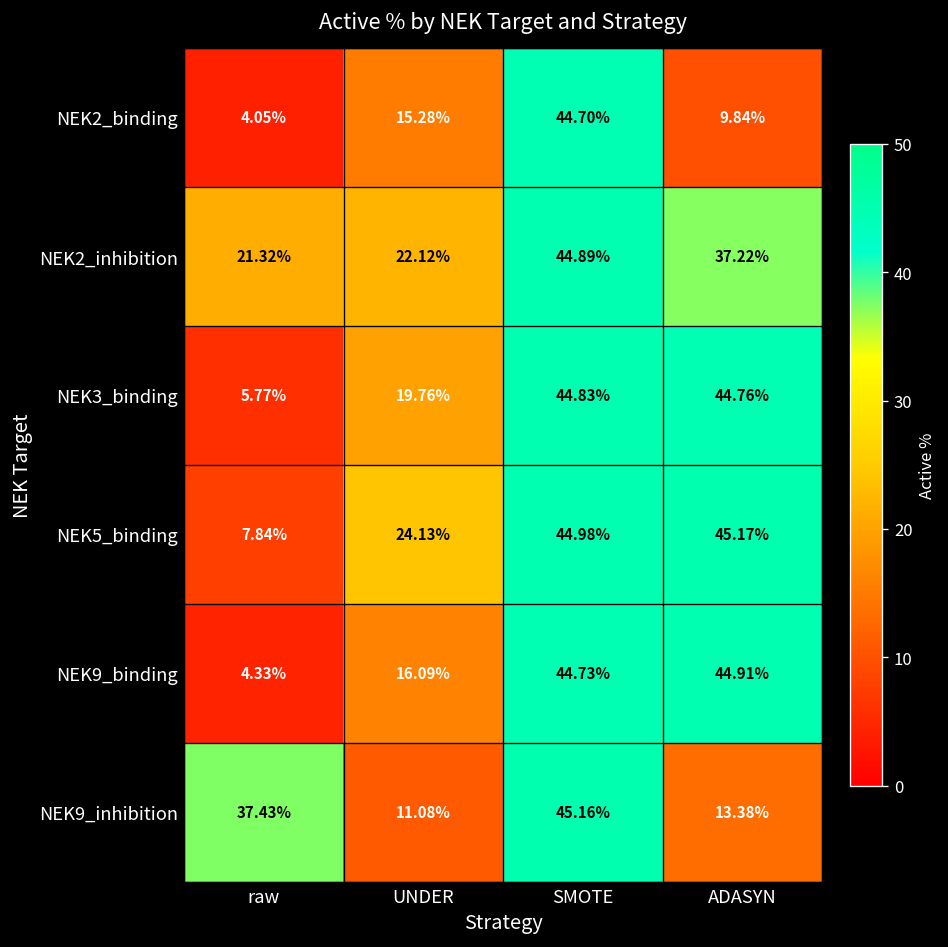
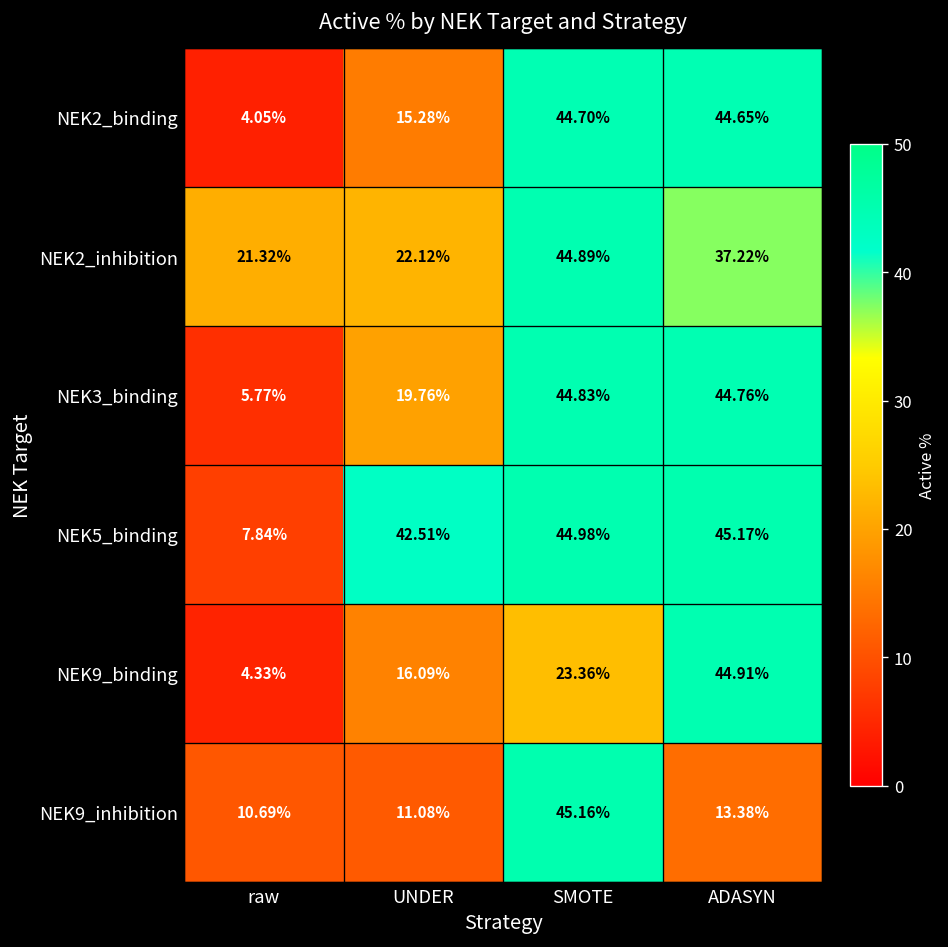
NEK2_binding, ADASYN: 9.84% -> 44.65%
NEK5_binding, UNDER: 24.13% -> 42.51%
NEK9_binding, SMOTE: 44.73% -> 23.36%
NEK9_inhibition, raw: 37.43% -> 10.69%
